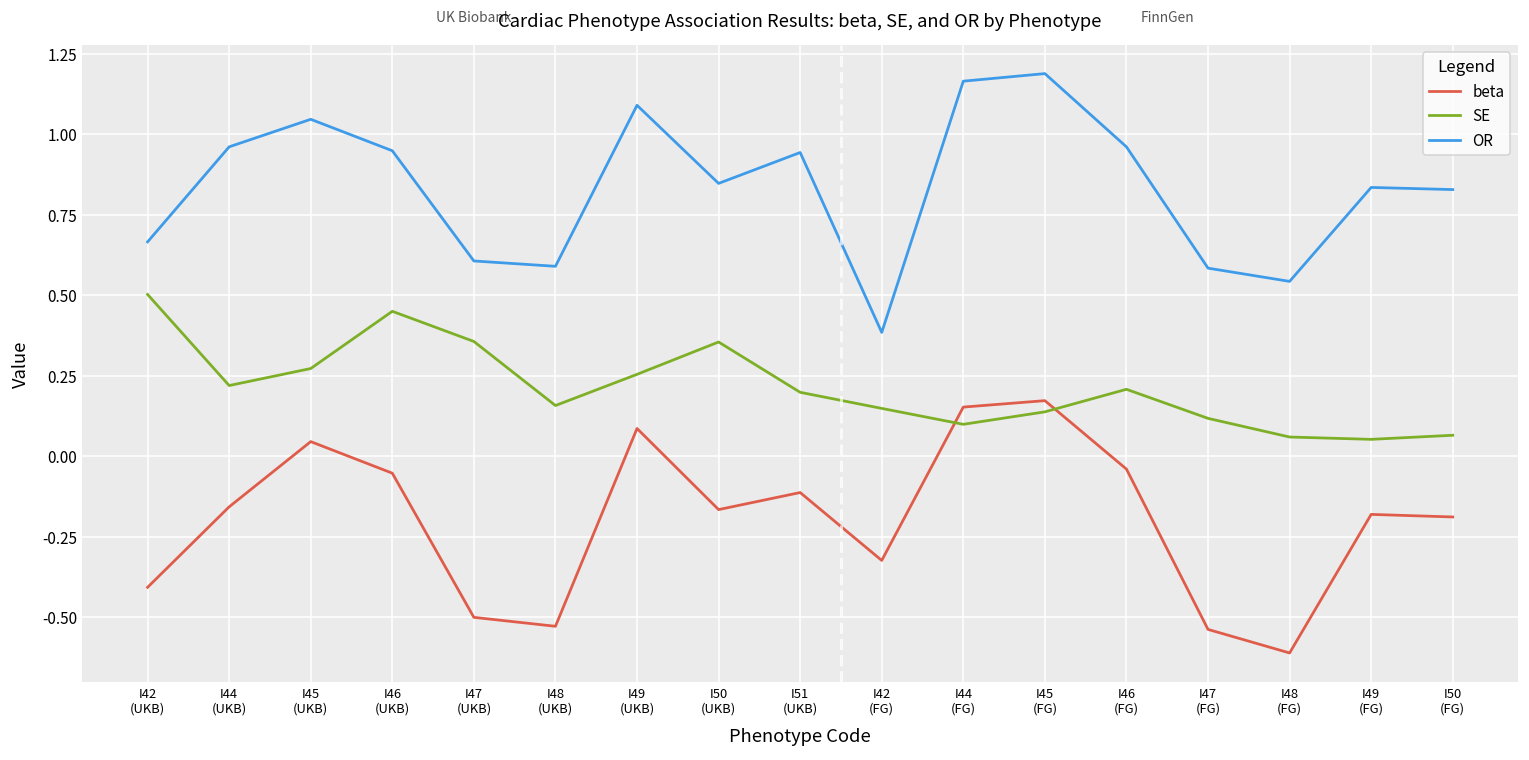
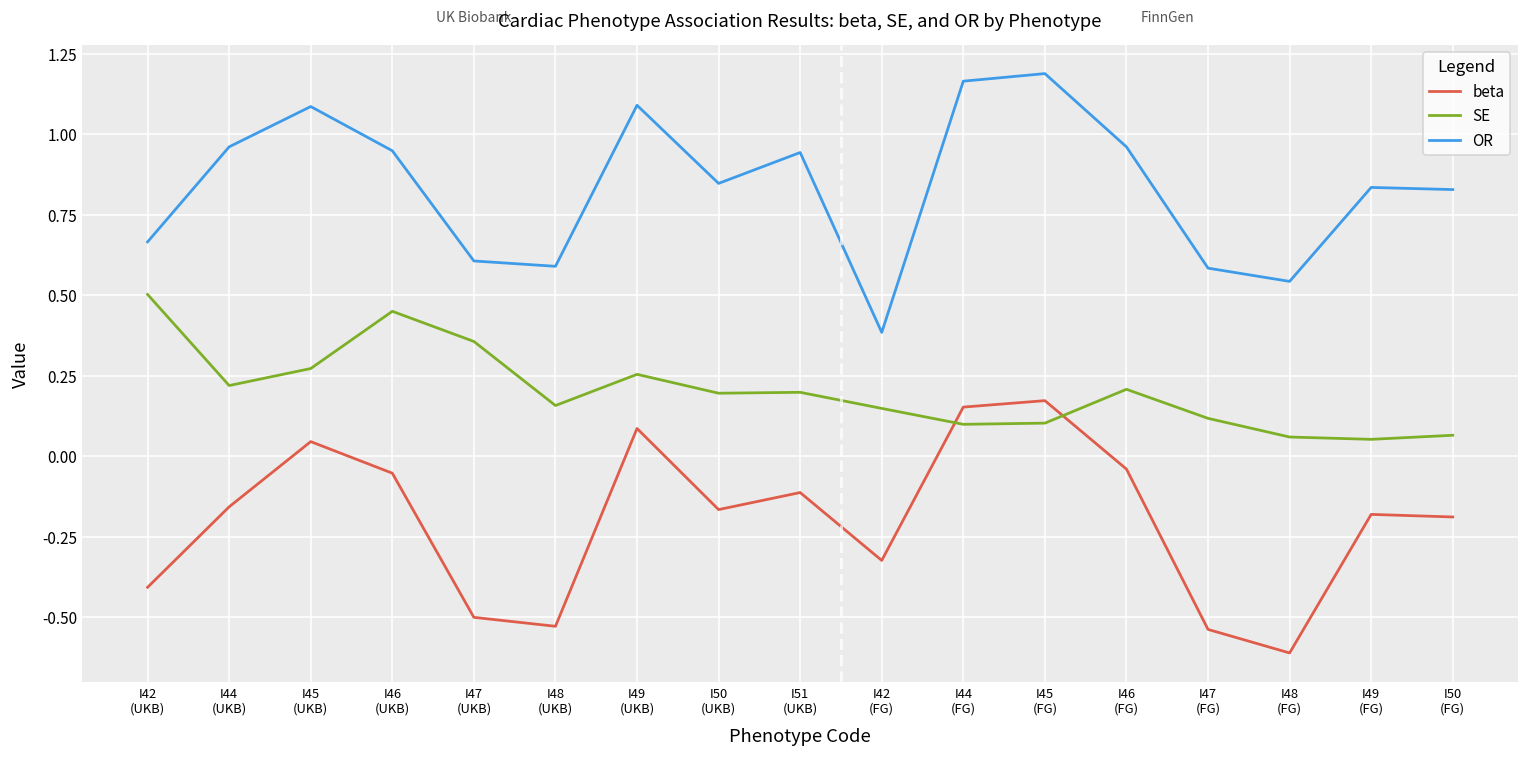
OR, I45 (UKB): 1.05 -> 1.09
SE, I50 (UKB): 0.35 -> 0.20
SE, I45 (FG): 0.14 -> 0.10
